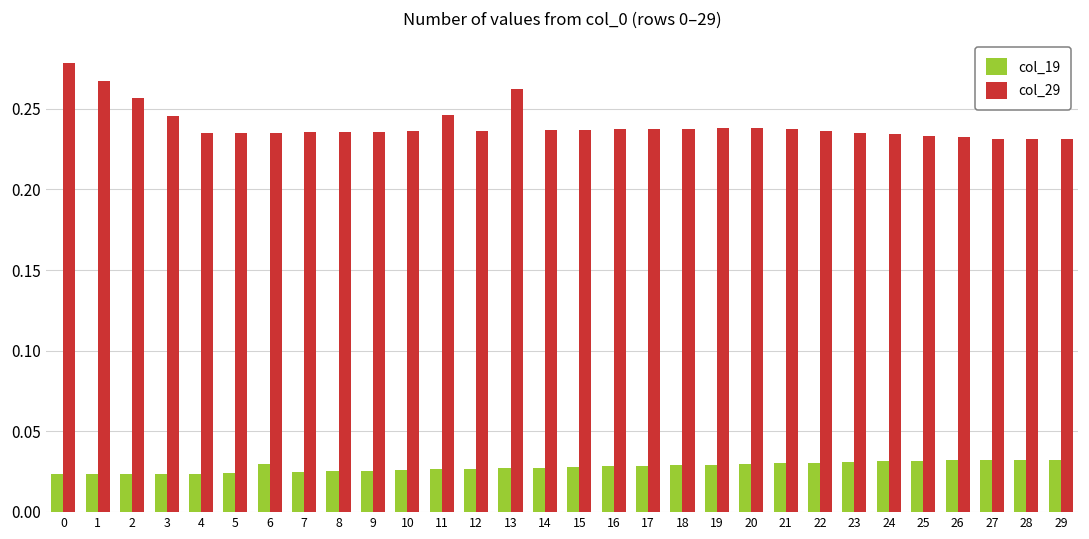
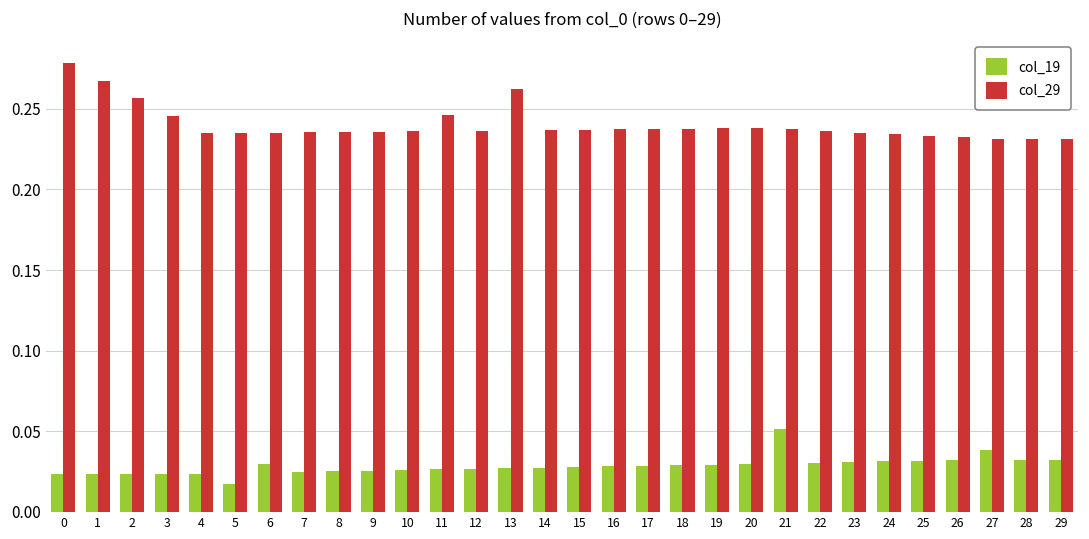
col_19, 5: 0.024 -> 0.017
col_19, 21: 0.030 -> 0.051
col_19, 27: 0.032 -> 0.038
